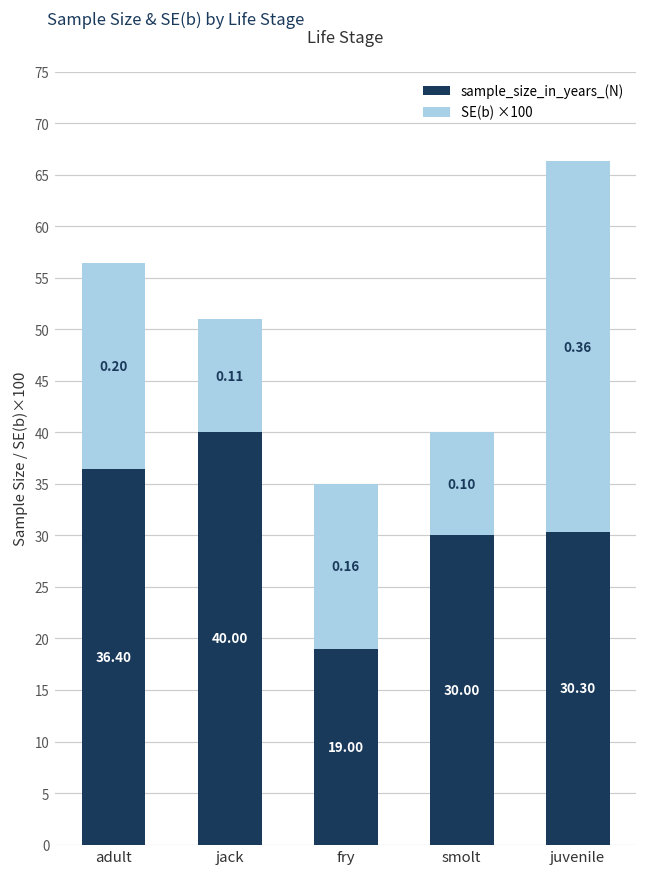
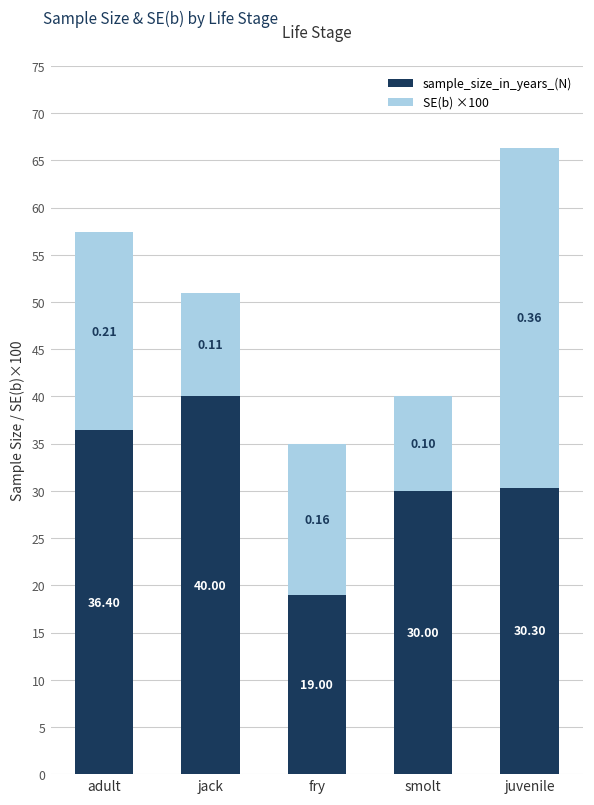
SE(b) ×100, adult: 0.20 -> 0.21
